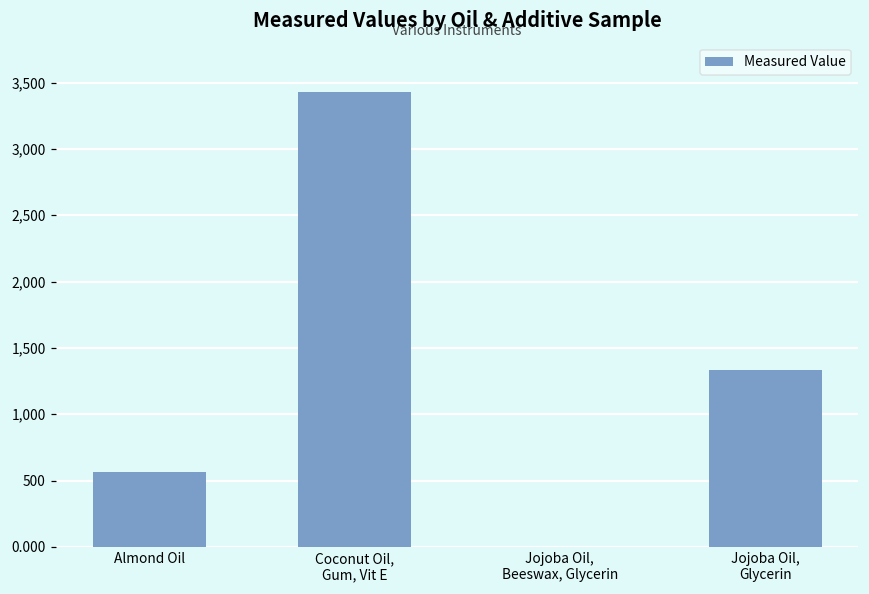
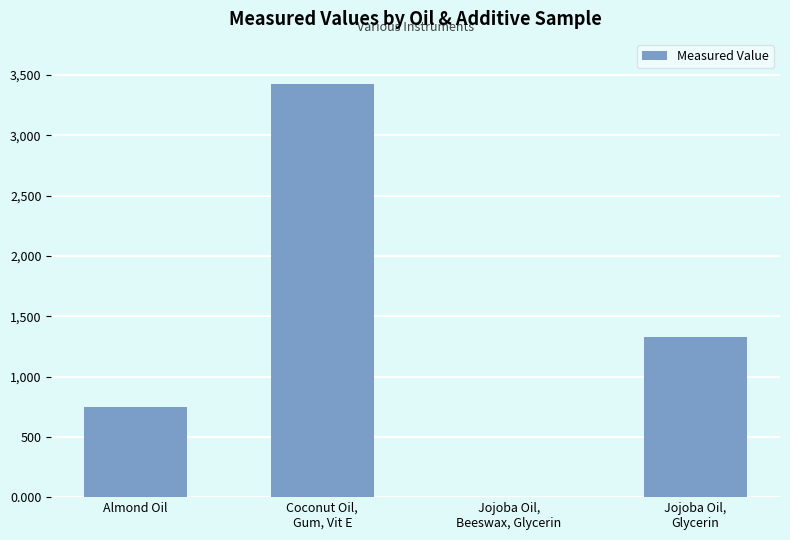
Almond Oil: 570 -> 750
